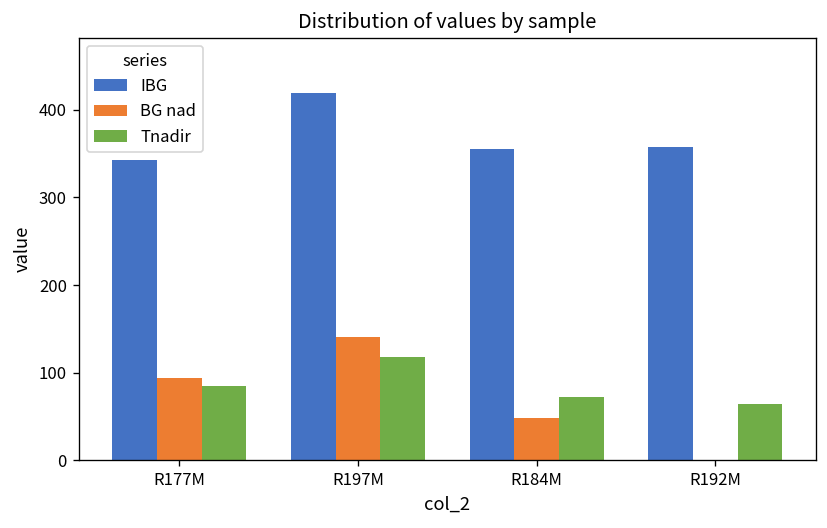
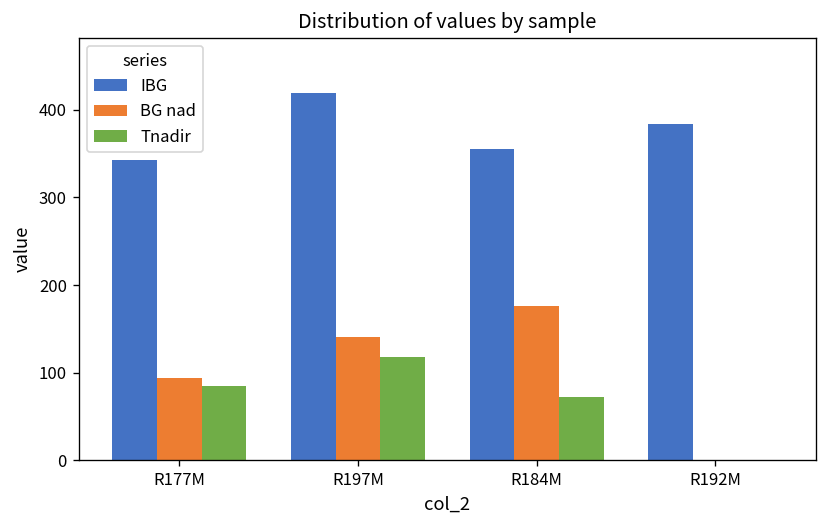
BG nad, R184M: 50 -> 180
IBG, R192M: 360 -> 380
Tnadir, R192M: 60 -> 0
